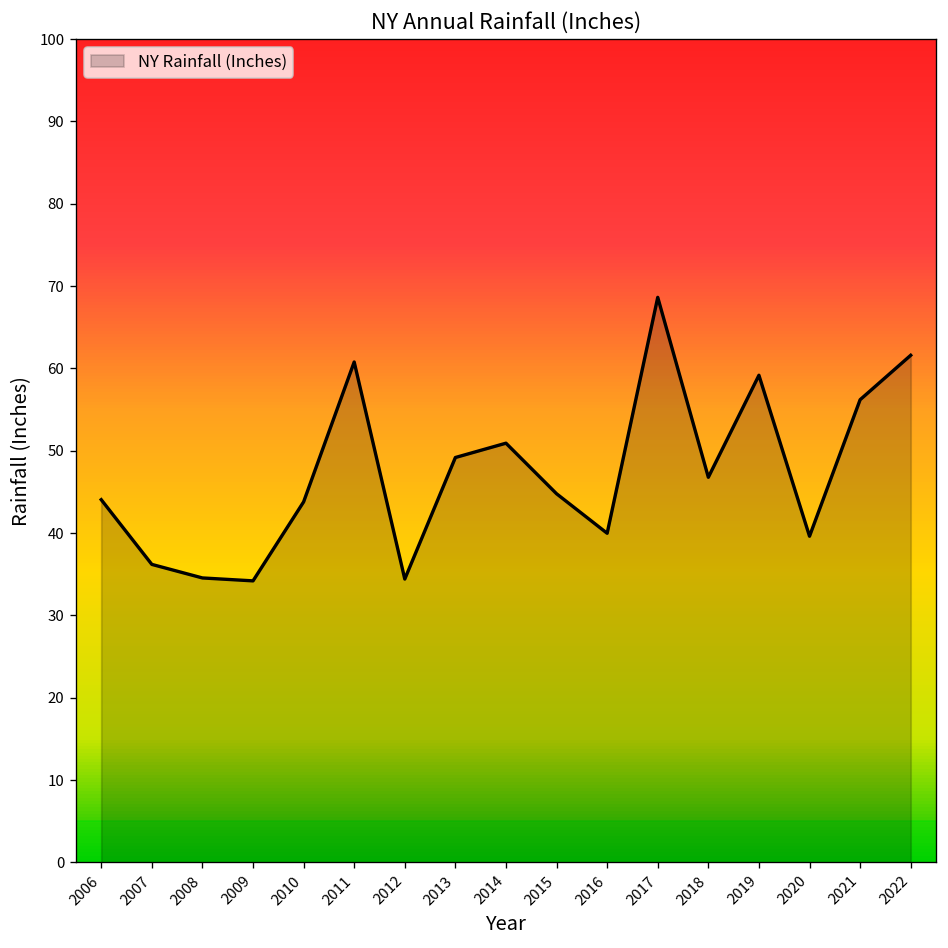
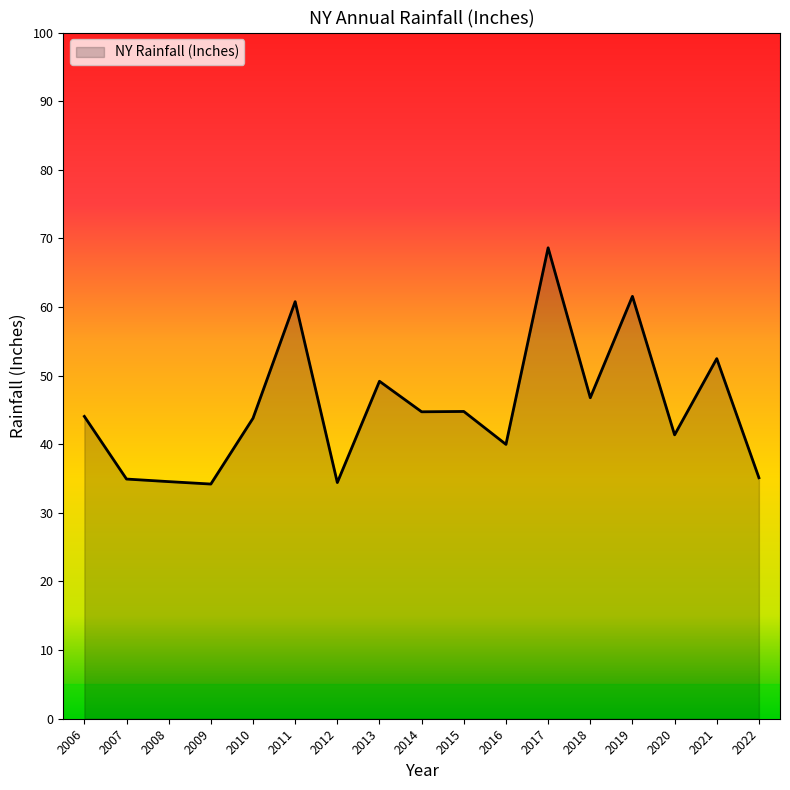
2007: 36 -> 35
2014: 51 -> 45
2019: 59 -> 62
2020: 40 -> 41
2021: 56 -> 52
2022: 62 -> 35
